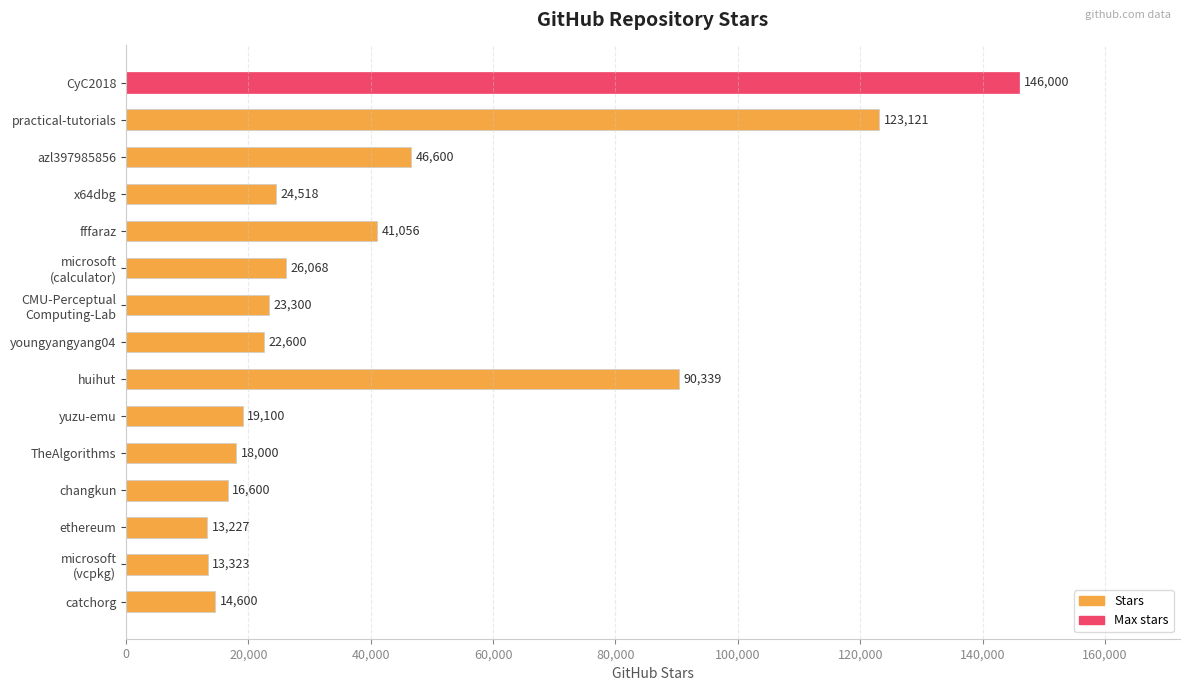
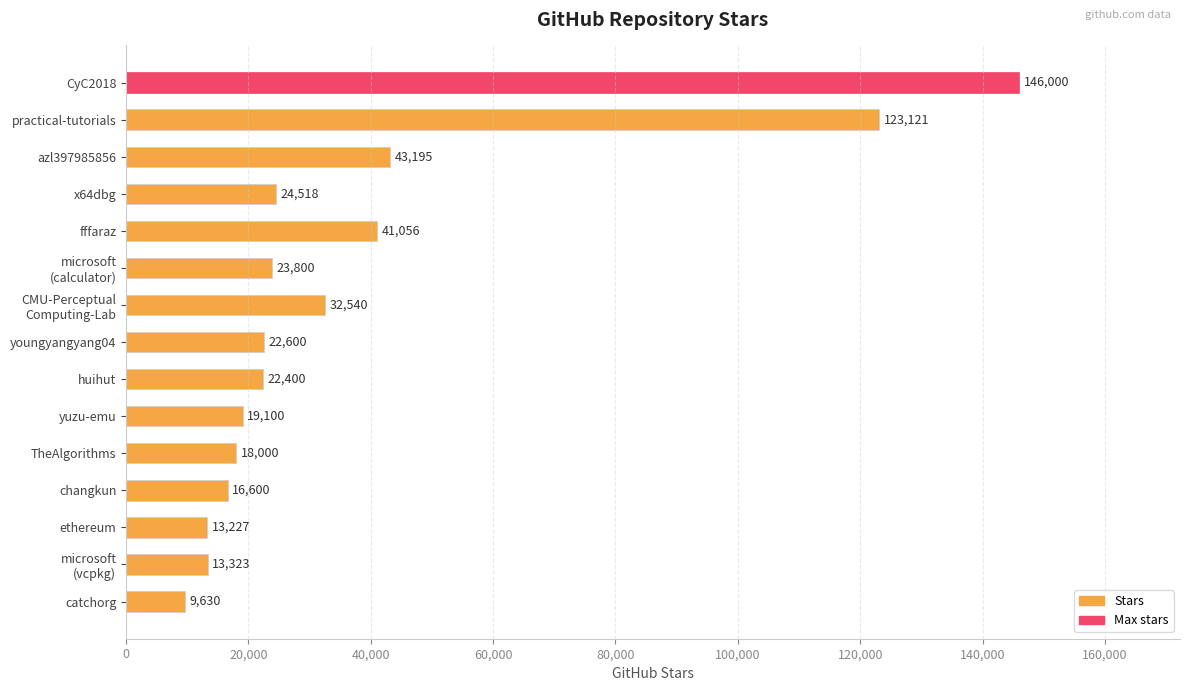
azl397985856: 46,600 -> 43,195
microsoft (calculator): 26,068 -> 23,800
CMU-Perceptual Computing-Lab: 23,300 -> 32,540
huihut: 90,339 -> 22,400
catchorg: 14,600 -> 9,630
